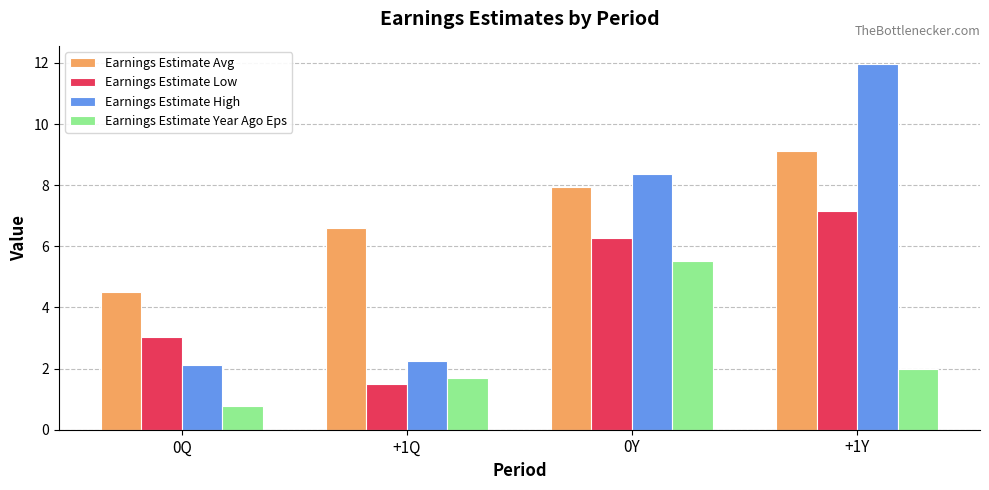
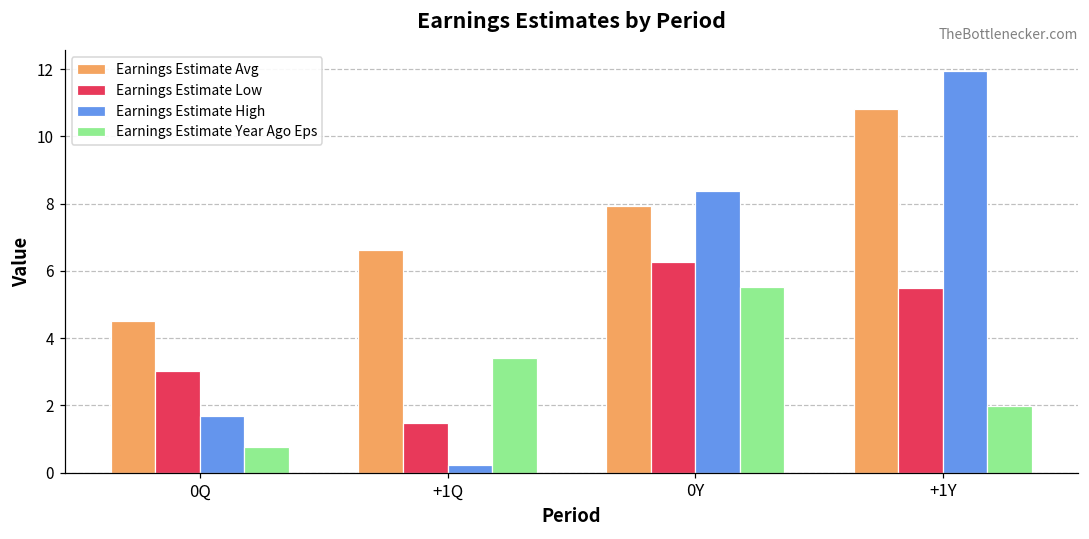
Earnings Estimate High, 0Q: 2.1 -> 1.7
Earnings Estimate High, +1Q: 2.3 -> 0.2
Earnings Estimate Year Ago Eps, +1Q: 1.7 -> 3.4
Earnings Estimate Avg, +1Y: 9.1 -> 10.8
Earnings Estimate Low, +1Y: 7.2 -> 5.5
